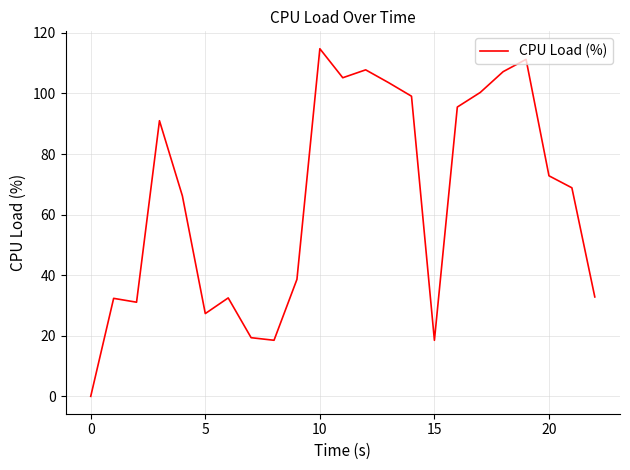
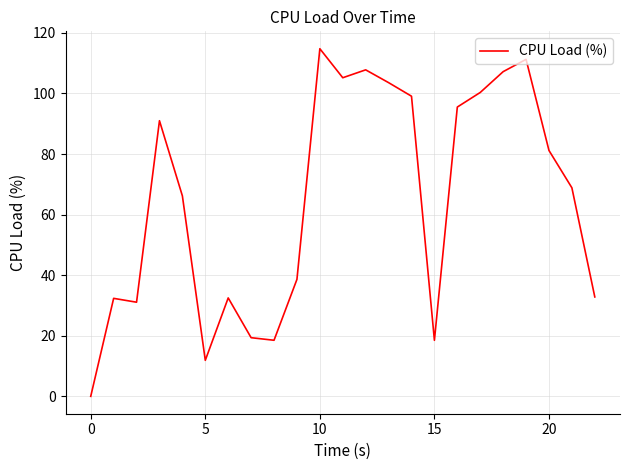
5: 27 -> 12
20: 73 -> 81
